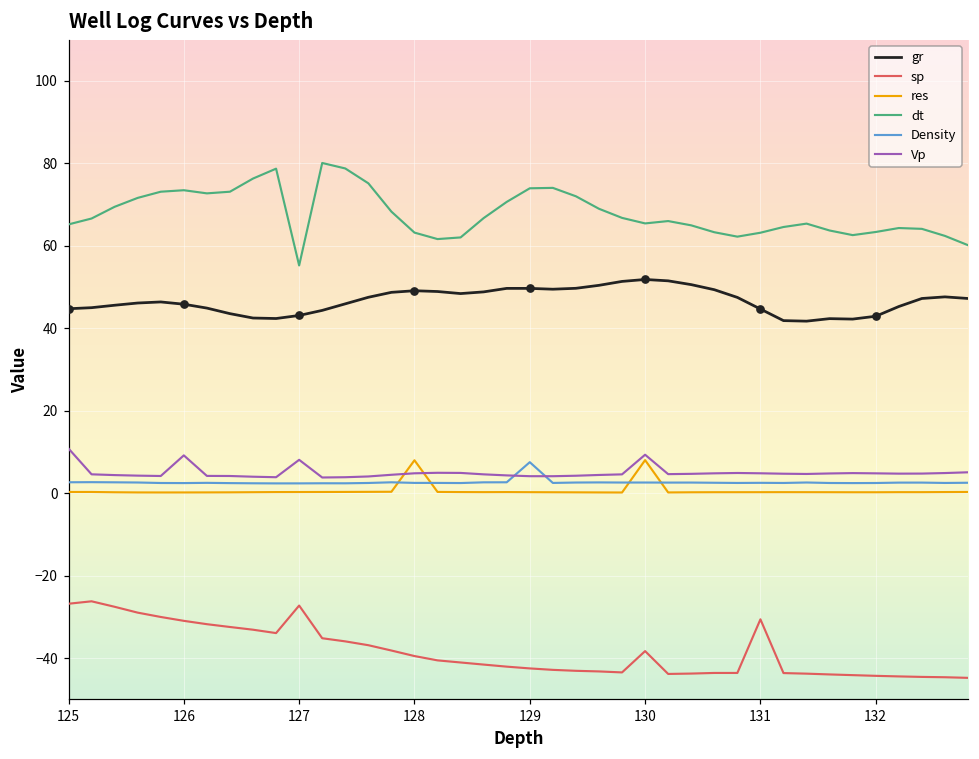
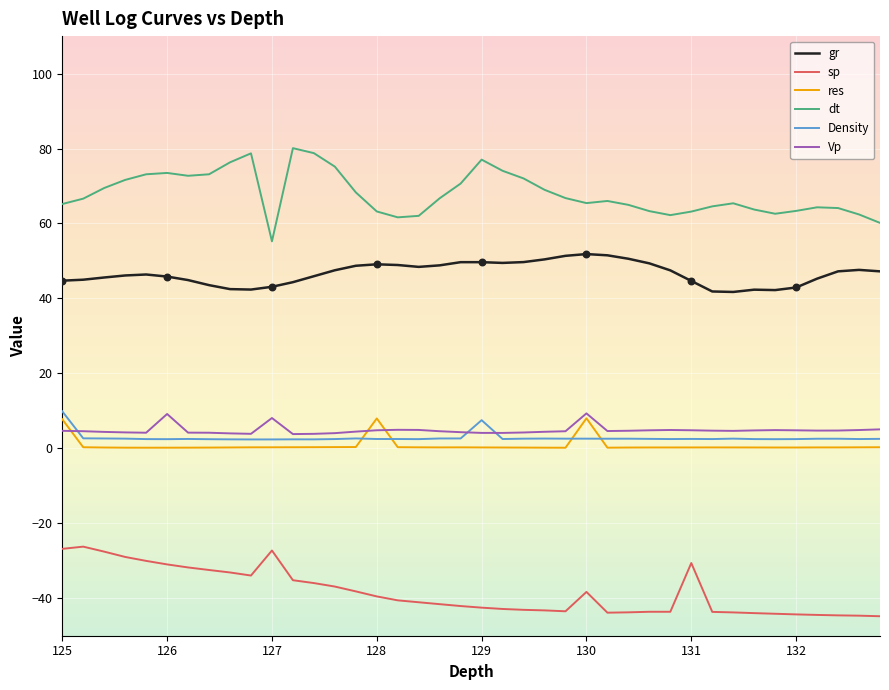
res, 125: 0 -> 8
Density, 125: 3 -> 10
Vp, 125: 11 -> 5
dt, 129: 74 -> 77
